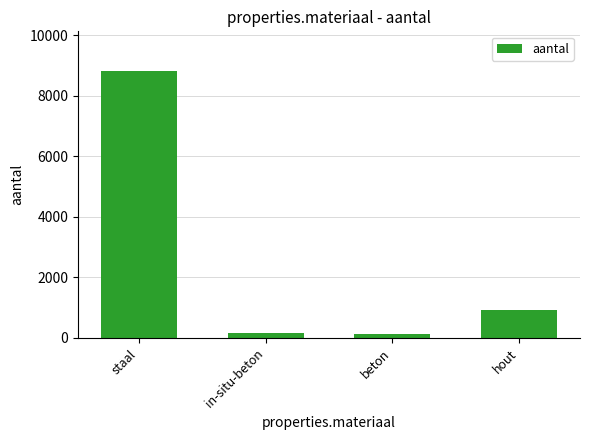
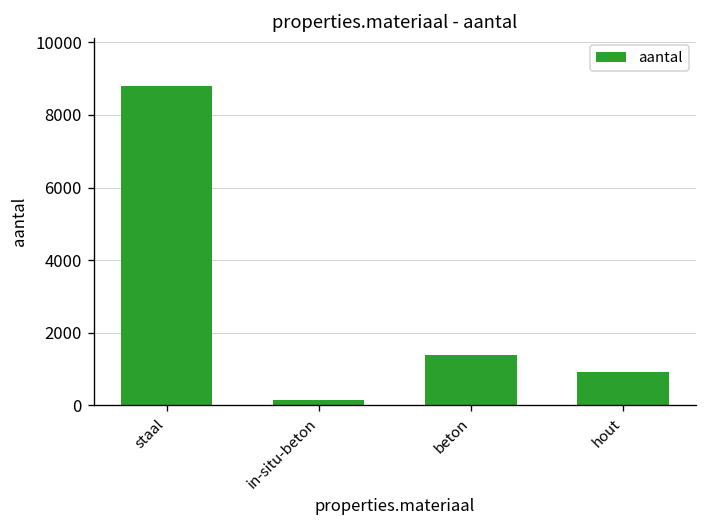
beton: 100 -> 1400
